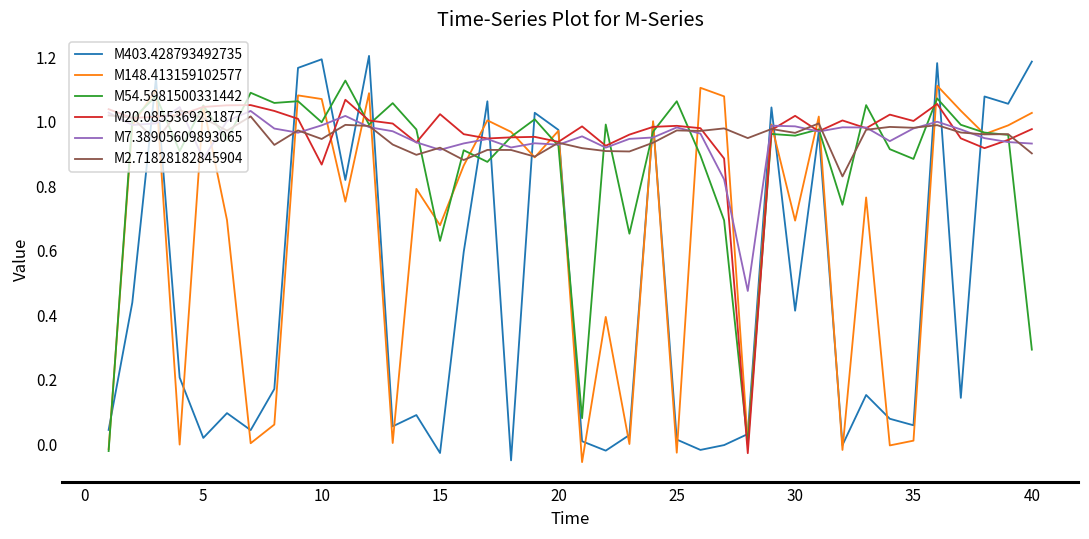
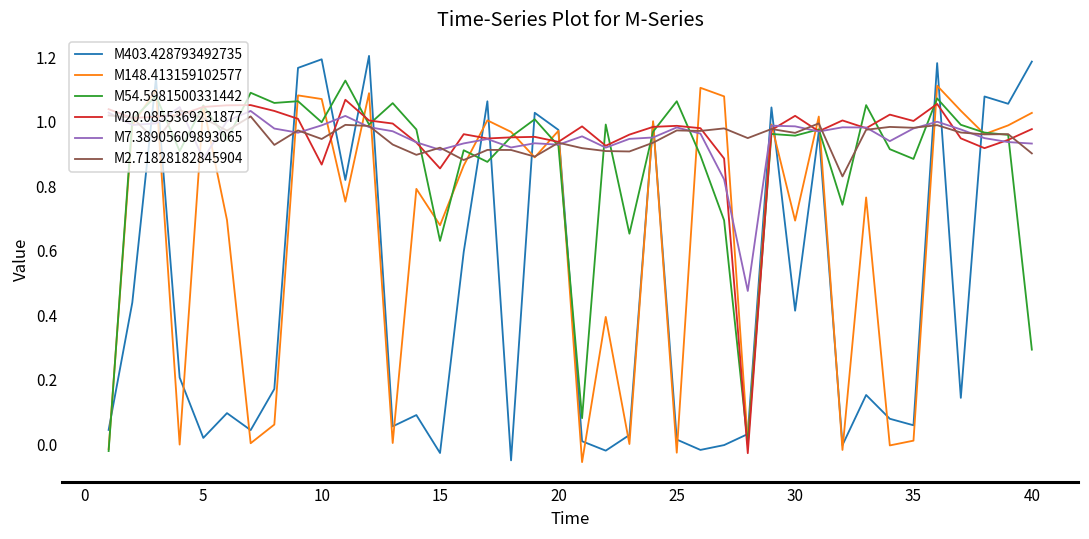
M20.0855369231877, 15: 1.02 -> 0.86
